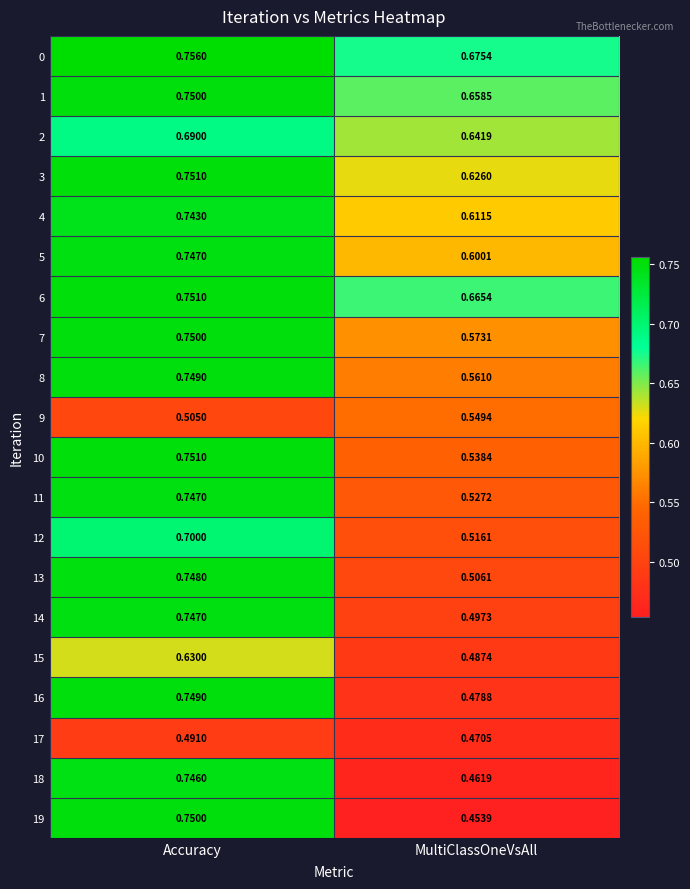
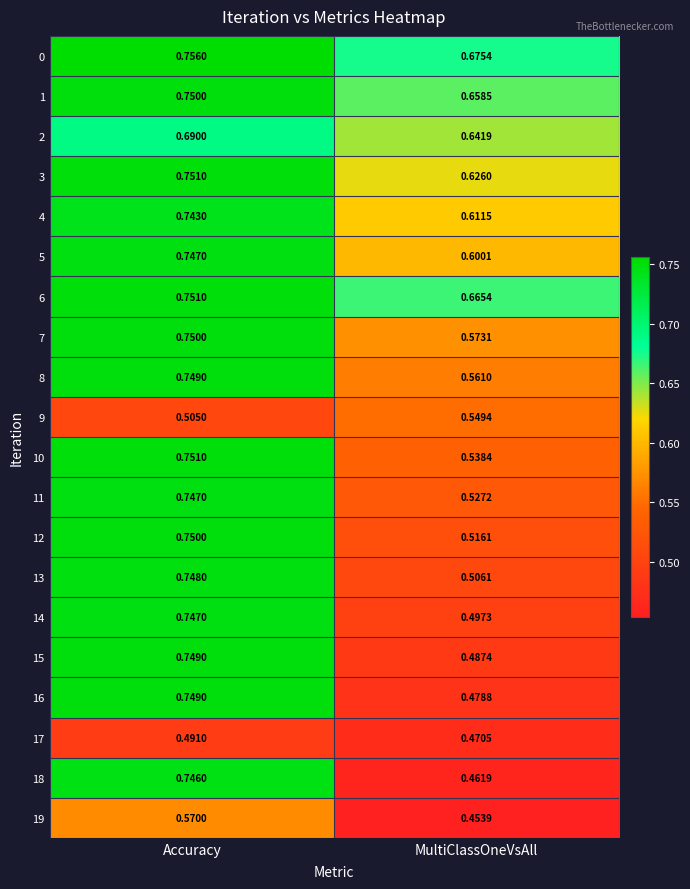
12, Accuracy: 0.7000 -> 0.7500
15, Accuracy: 0.6300 -> 0.7490
19, Accuracy: 0.7500 -> 0.5700
